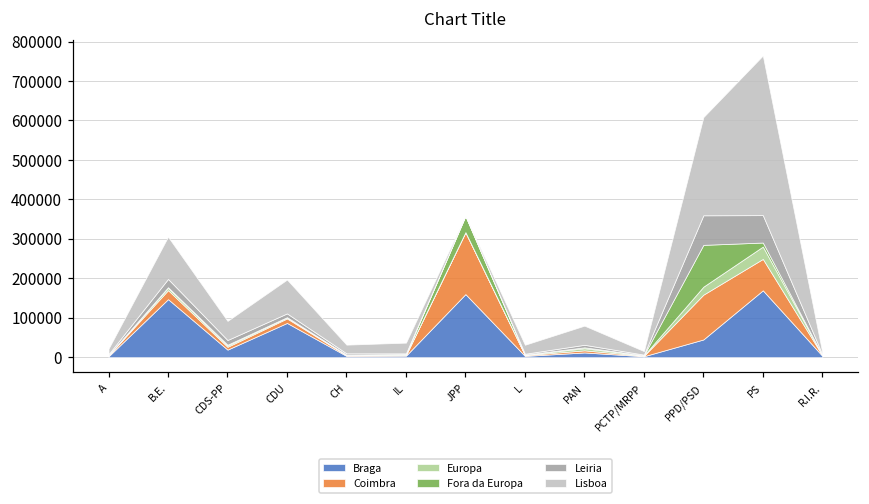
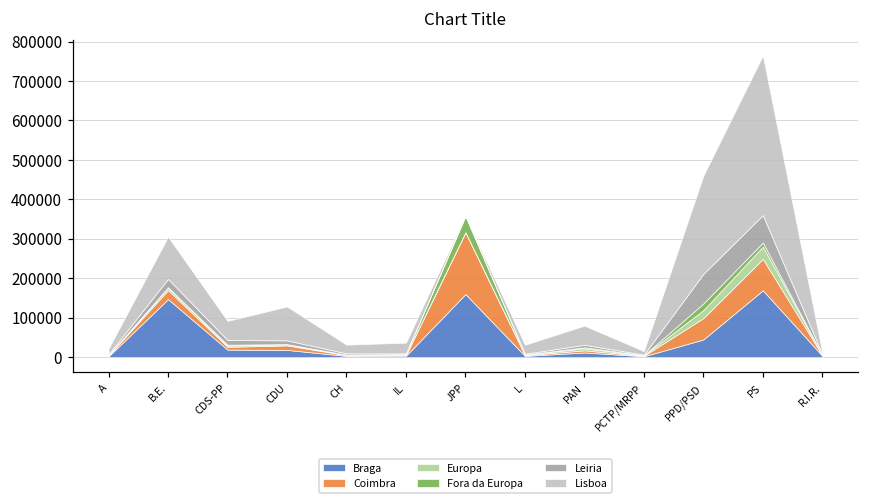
Braga, CDU: 90000 -> 20000
Coimbra, PPD/PSD: 110000 -> 50000
Fora da Europa, PPD/PSD: 110000 -> 20000
